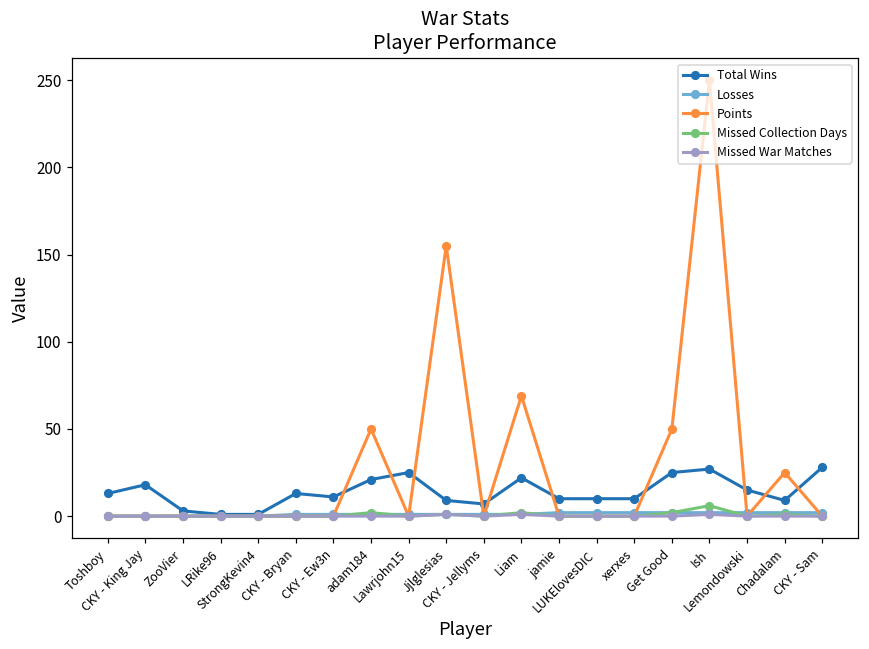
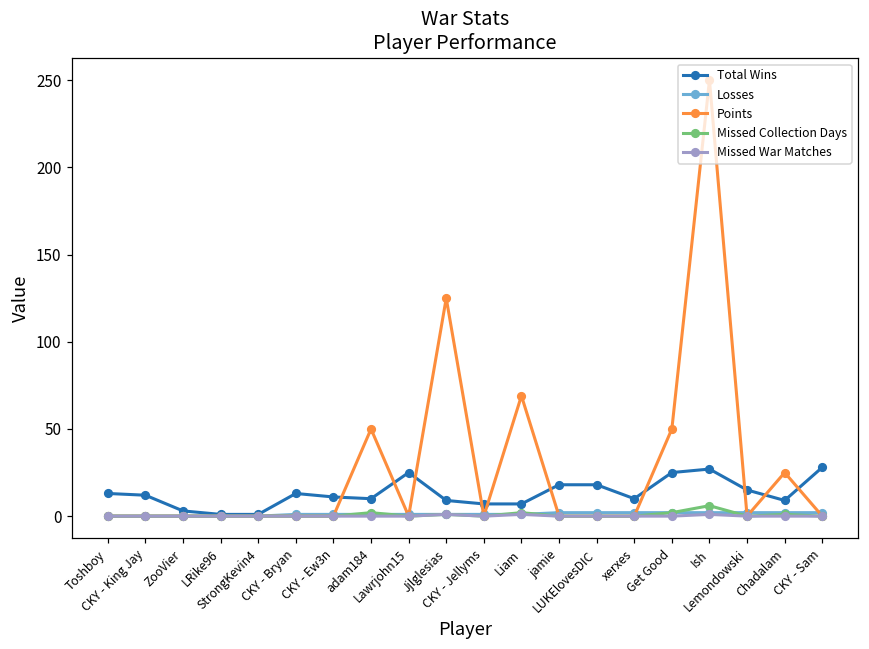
Total Wins, CKY - King Jay: 18 -> 12
Total Wins, adam184: 21 -> 10
Points, Jjlglesias: 155 -> 125
Total Wins, Liam: 22 -> 7
Total Wins, jamie: 10 -> 18
Total Wins, LUKElovesDIC: 10 -> 18
